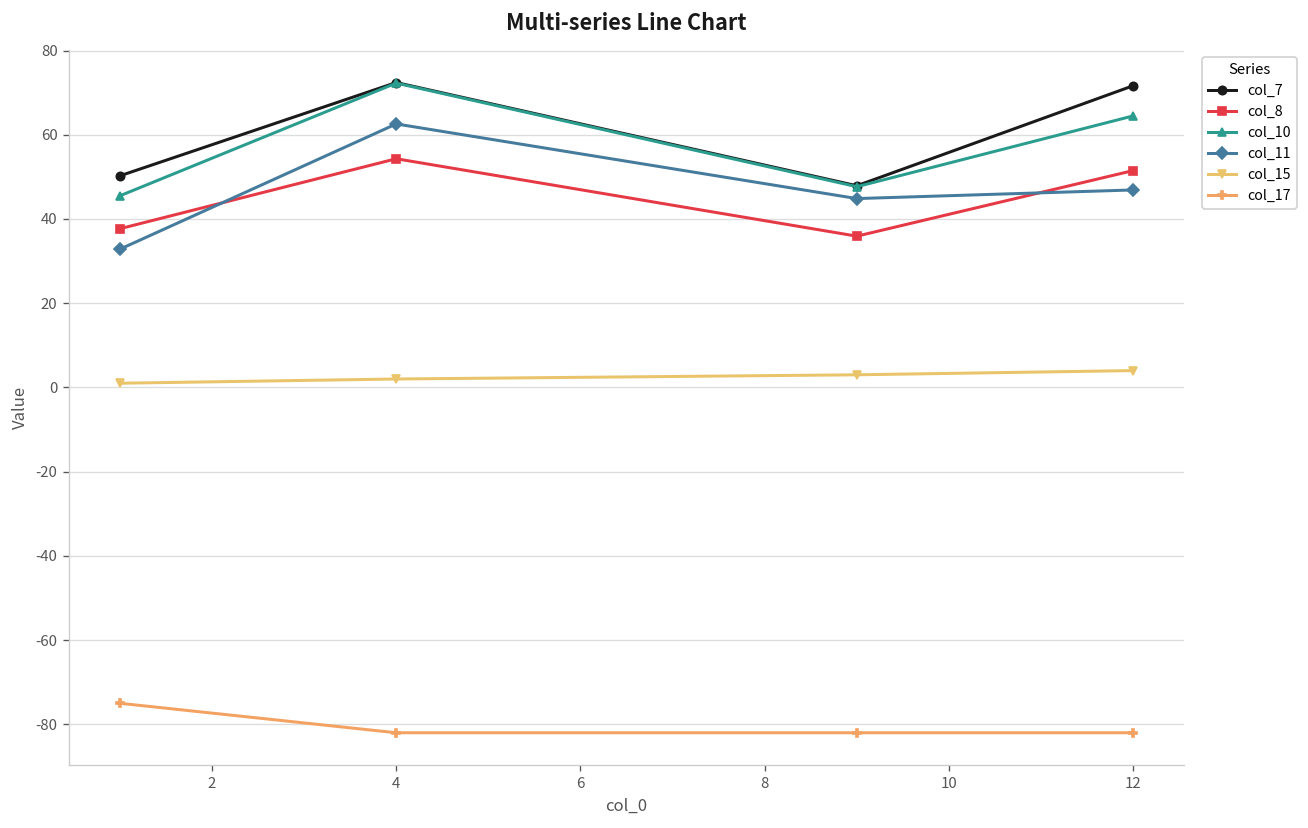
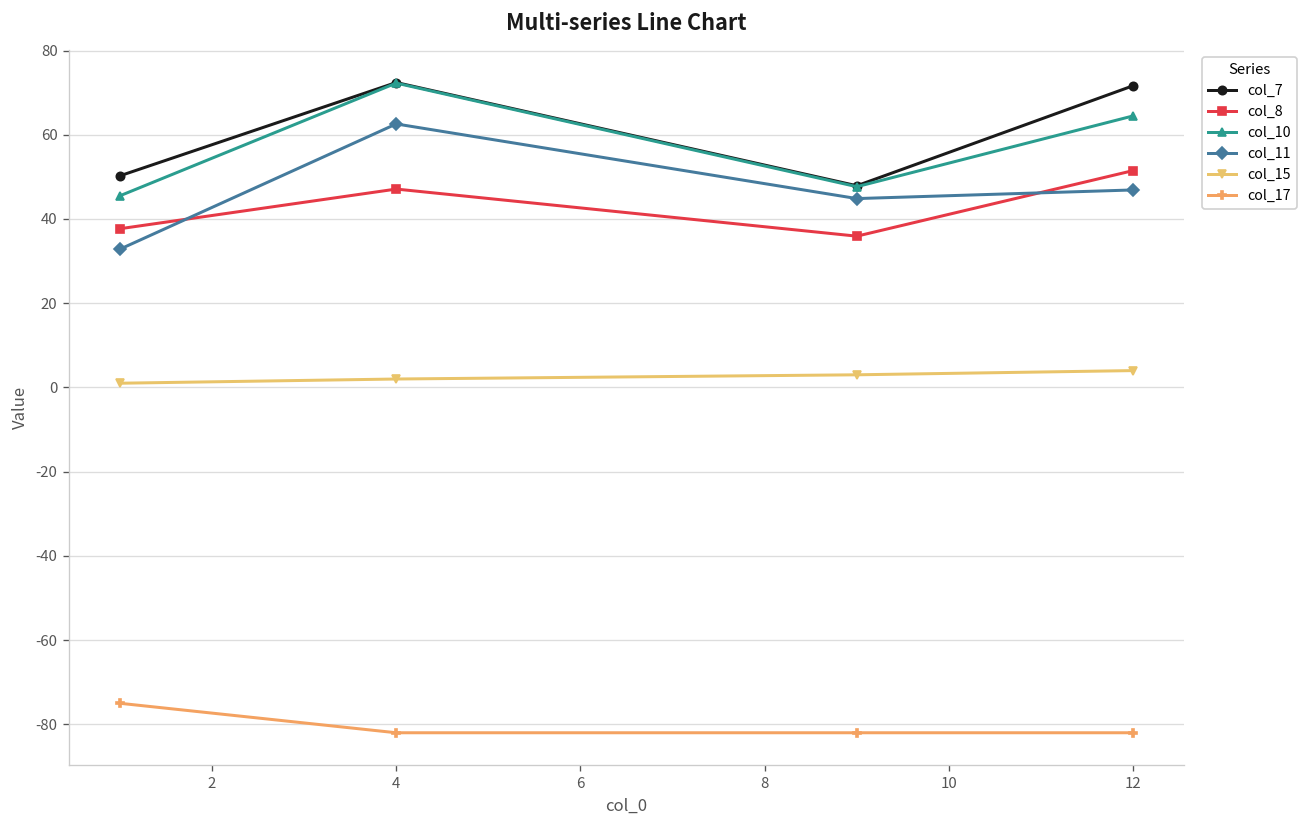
col_8, 4: 54 -> 47
